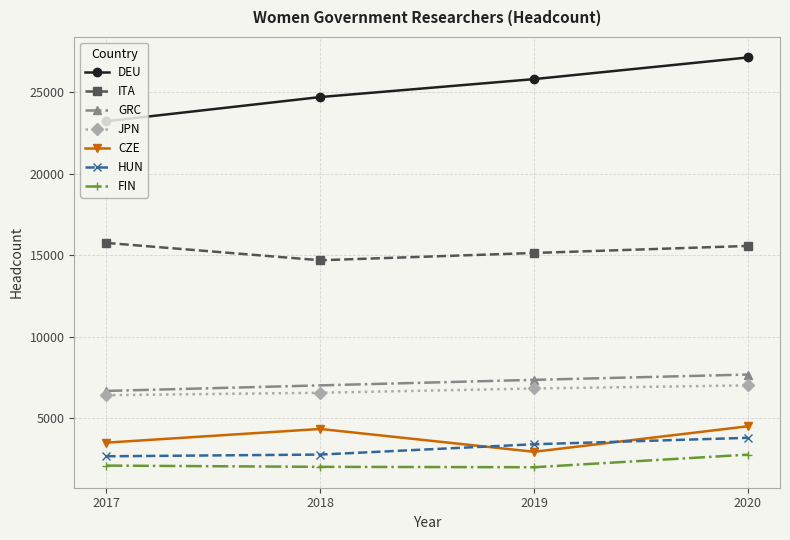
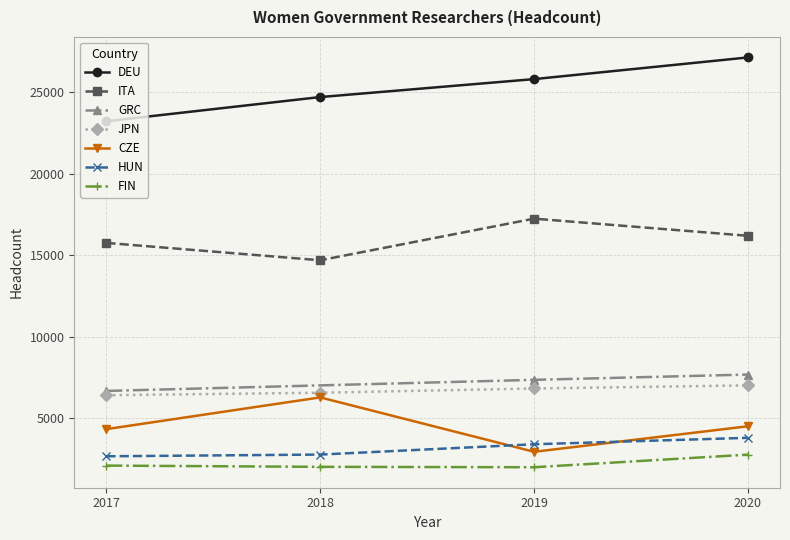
CZE, 2017: 3500 -> 4300
CZE, 2018: 4300 -> 6300
ITA, 2019: 15100 -> 17200
ITA, 2020: 15600 -> 16200
